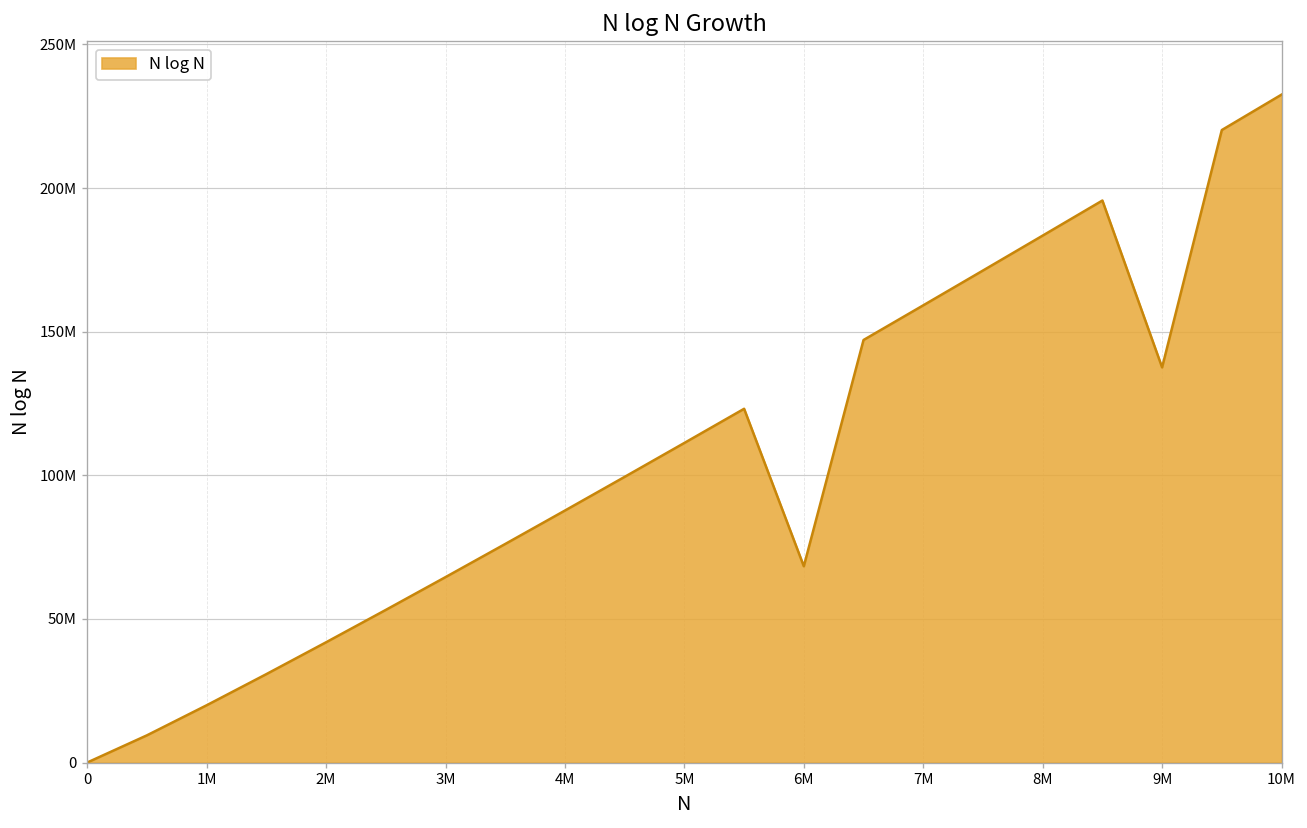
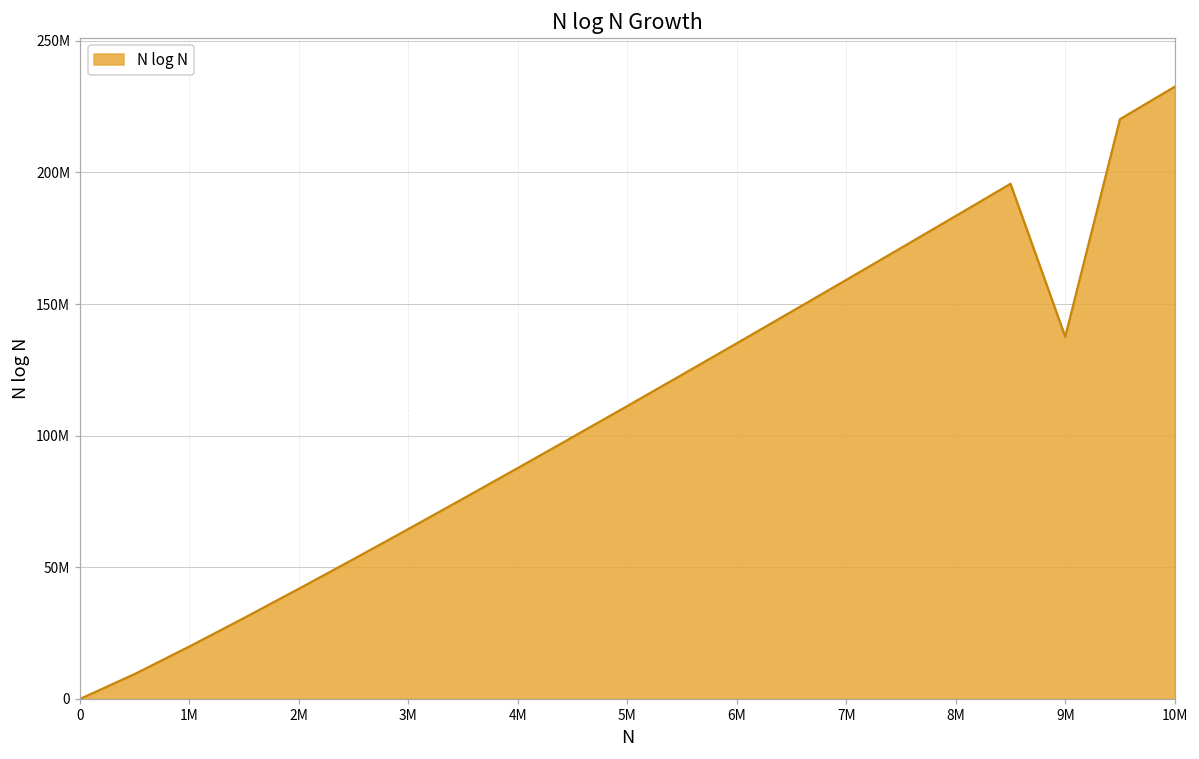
6M: 68000000 -> 135000000
